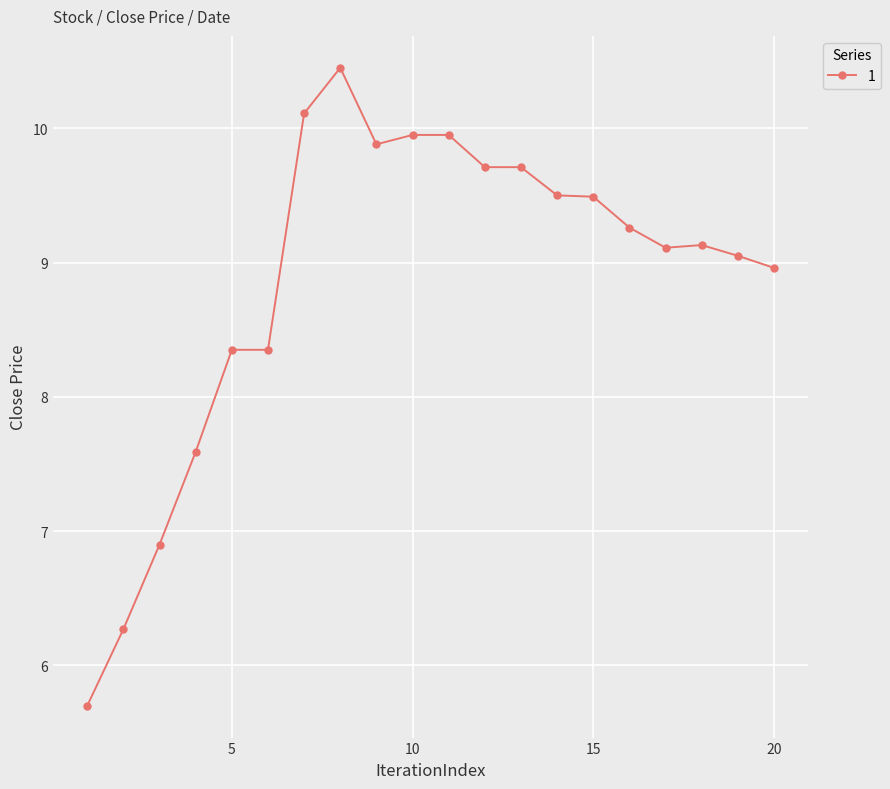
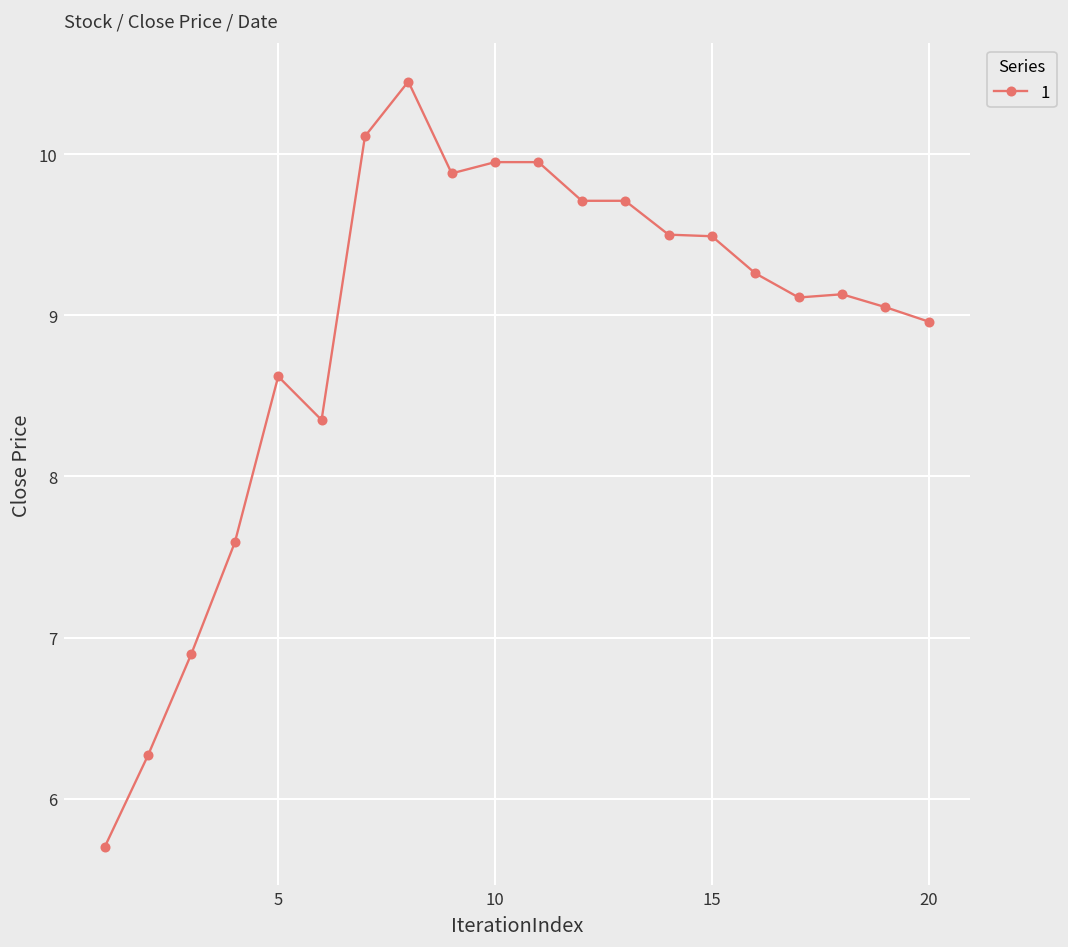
5: 8.35 -> 8.62
